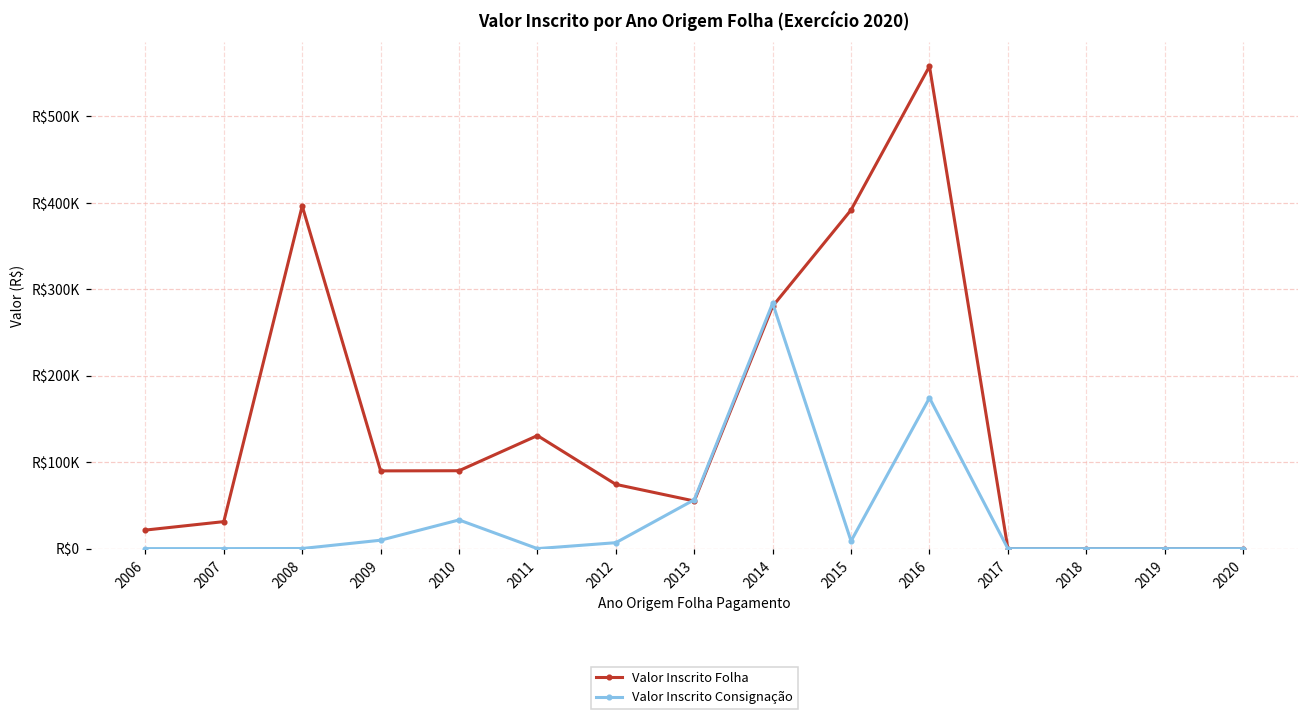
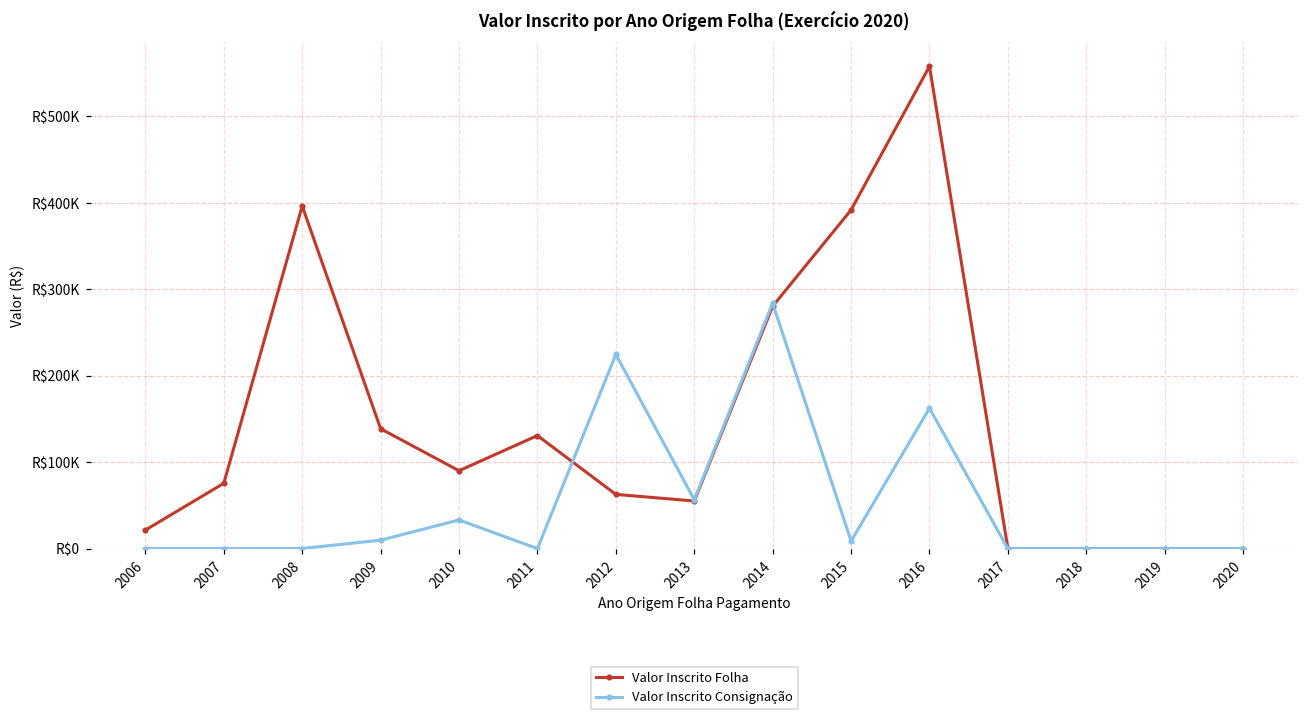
Valor Inscrito Folha, 2007: R$30000 -> R$80000
Valor Inscrito Folha, 2009: R$90000 -> R$140000
Valor Inscrito Folha, 2012: R$70000 -> R$60000
Valor Inscrito Consignação, 2012: R$10000 -> R$220000
Valor Inscrito Consignação, 2016: R$170000 -> R$160000
